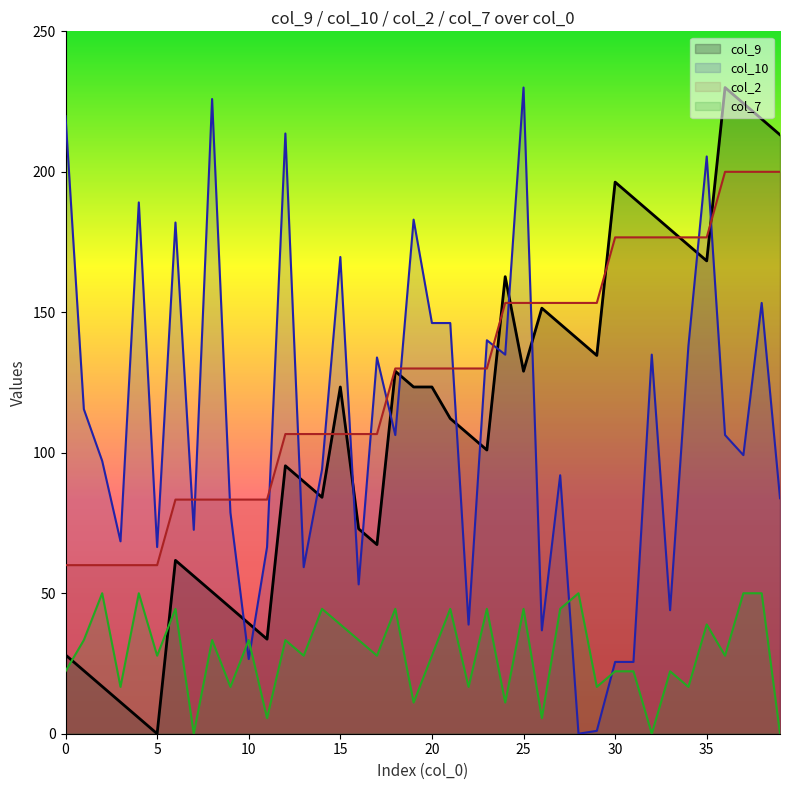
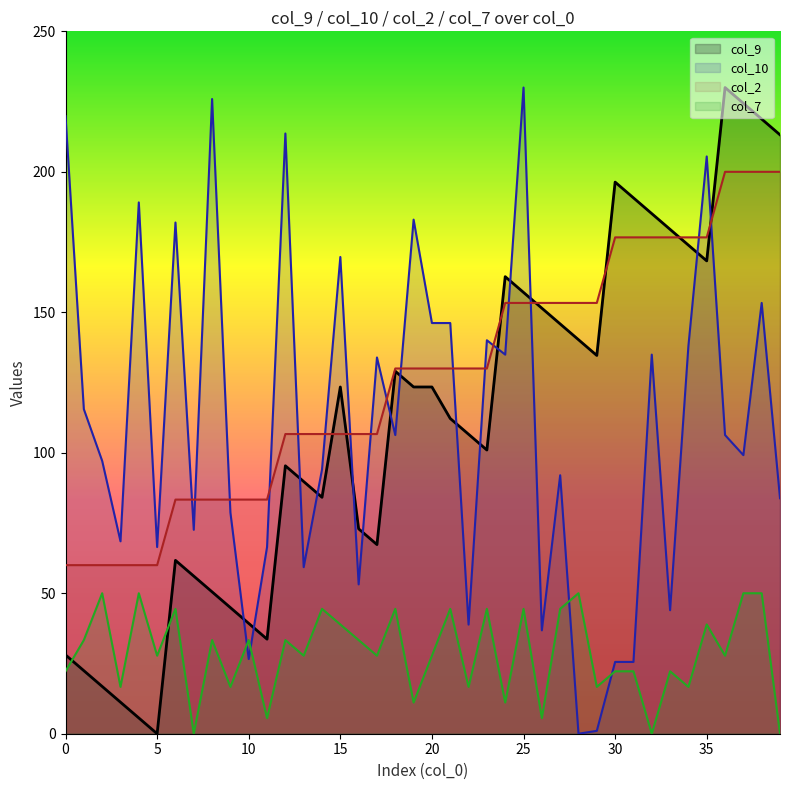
col_9, 25: 129 -> 157
